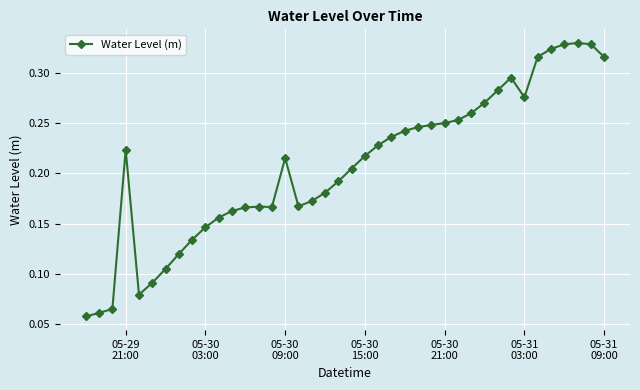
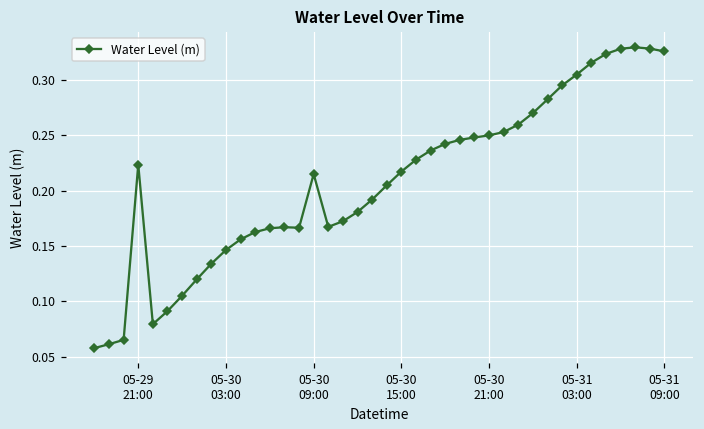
05-31 03:00: 0.276 -> 0.305
05-31 09:00: 0.316 -> 0.326
